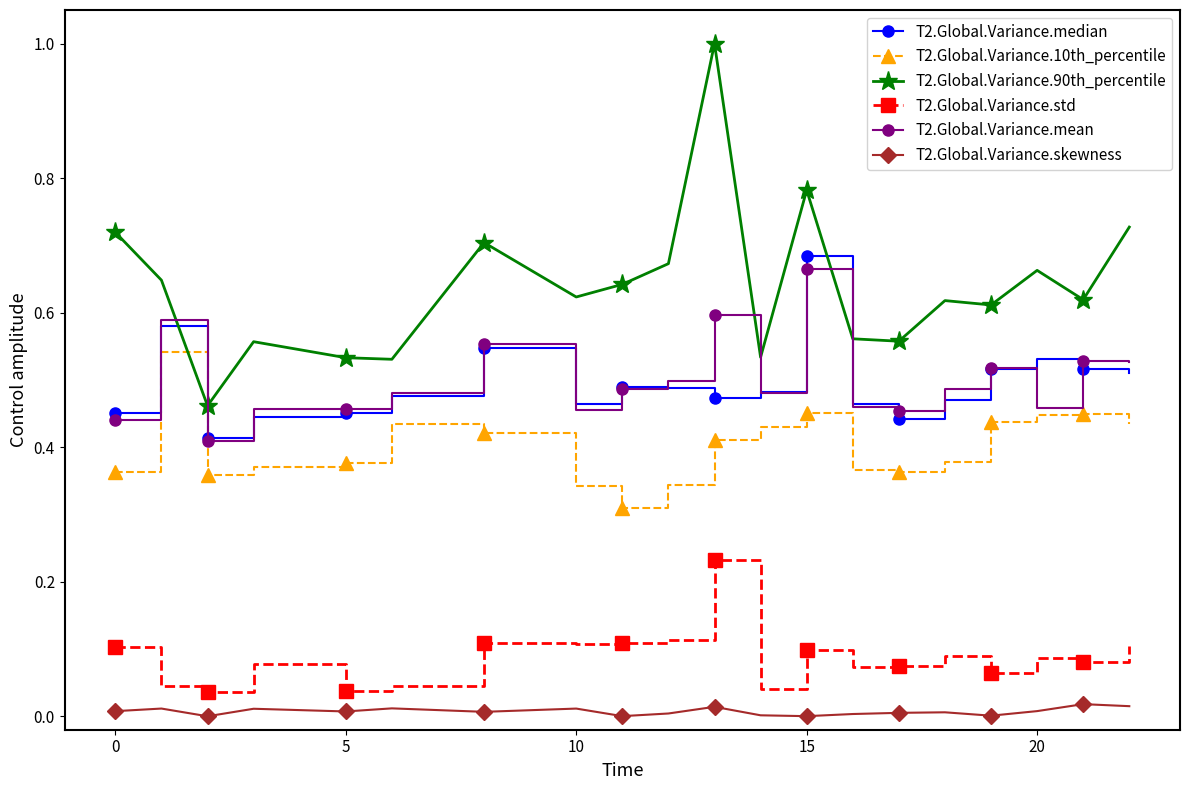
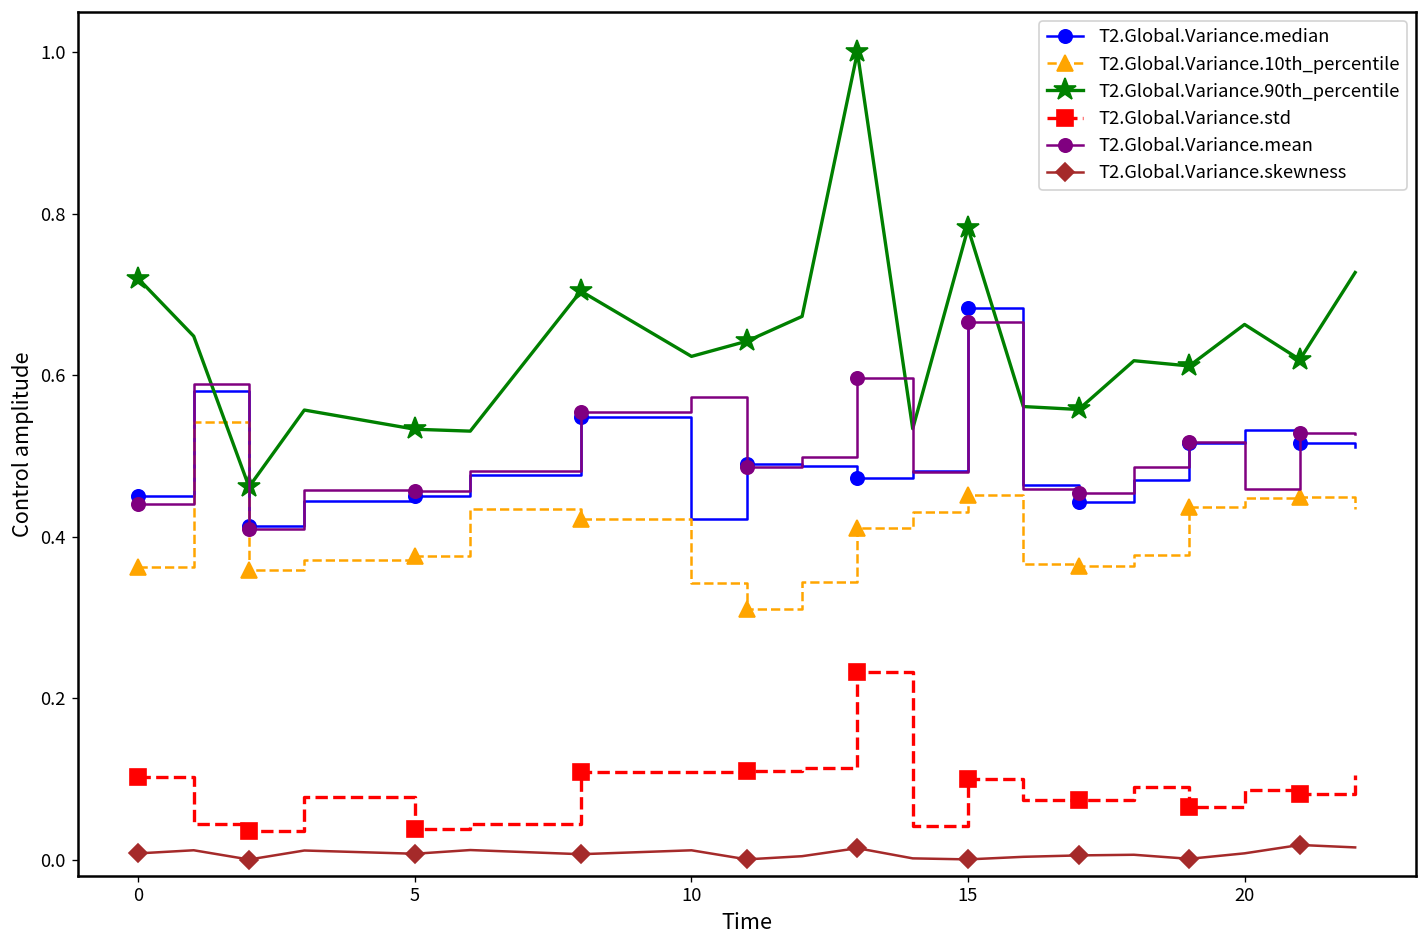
T2.Global.Variance.median, 10: 0.46 -> 0.42
T2.Global.Variance.mean, 10: 0.46 -> 0.57
